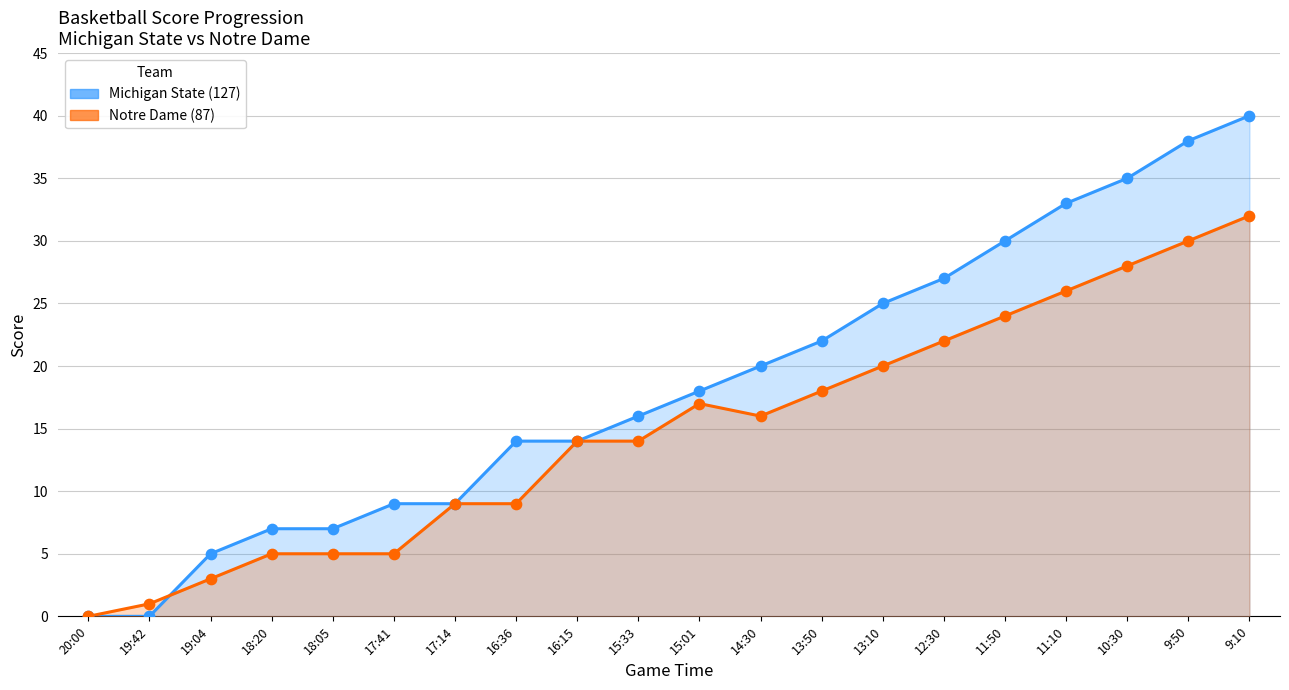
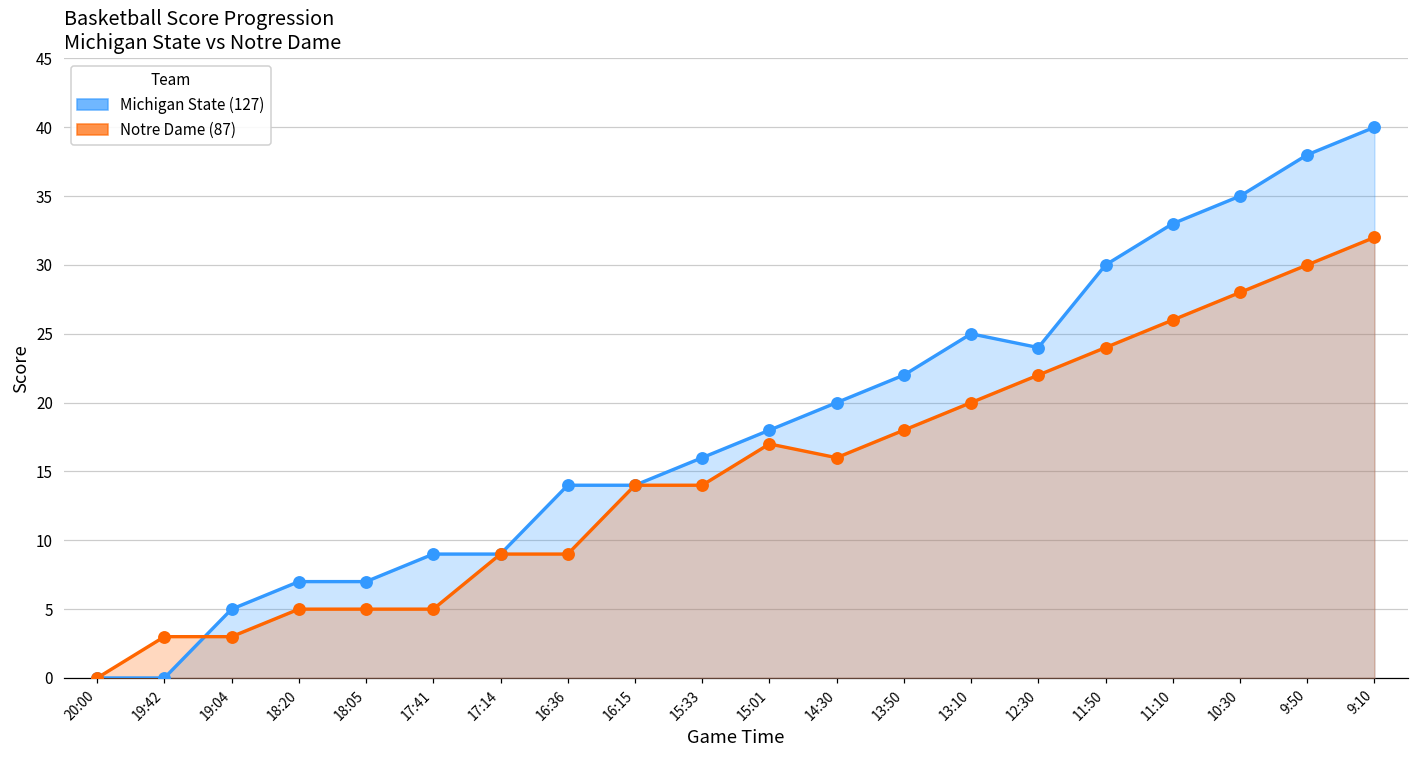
Notre Dame (87), 19:42: 1 -> 3
Michigan State (127), 12:30: 27 -> 24
